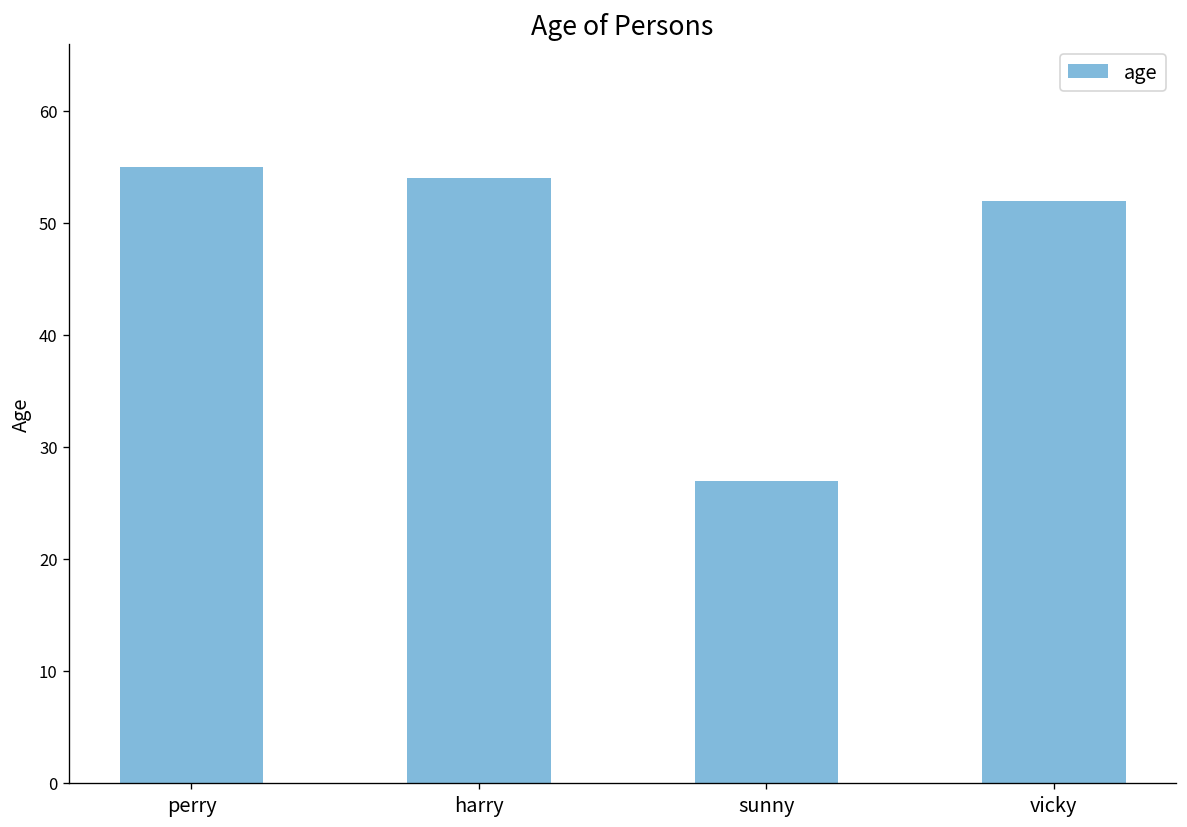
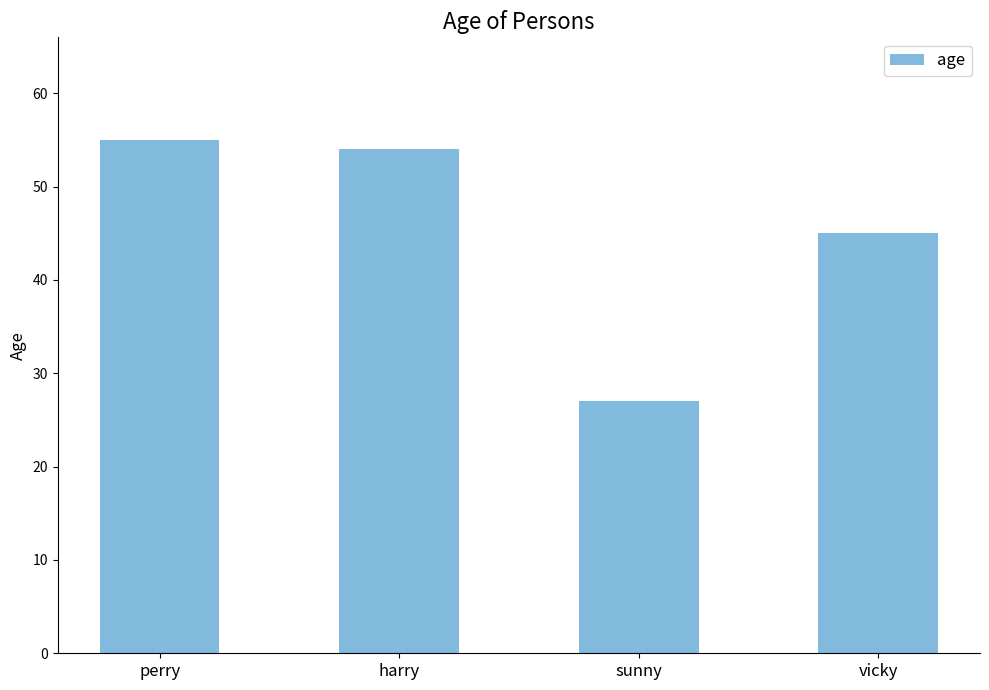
vicky: 52 -> 45
